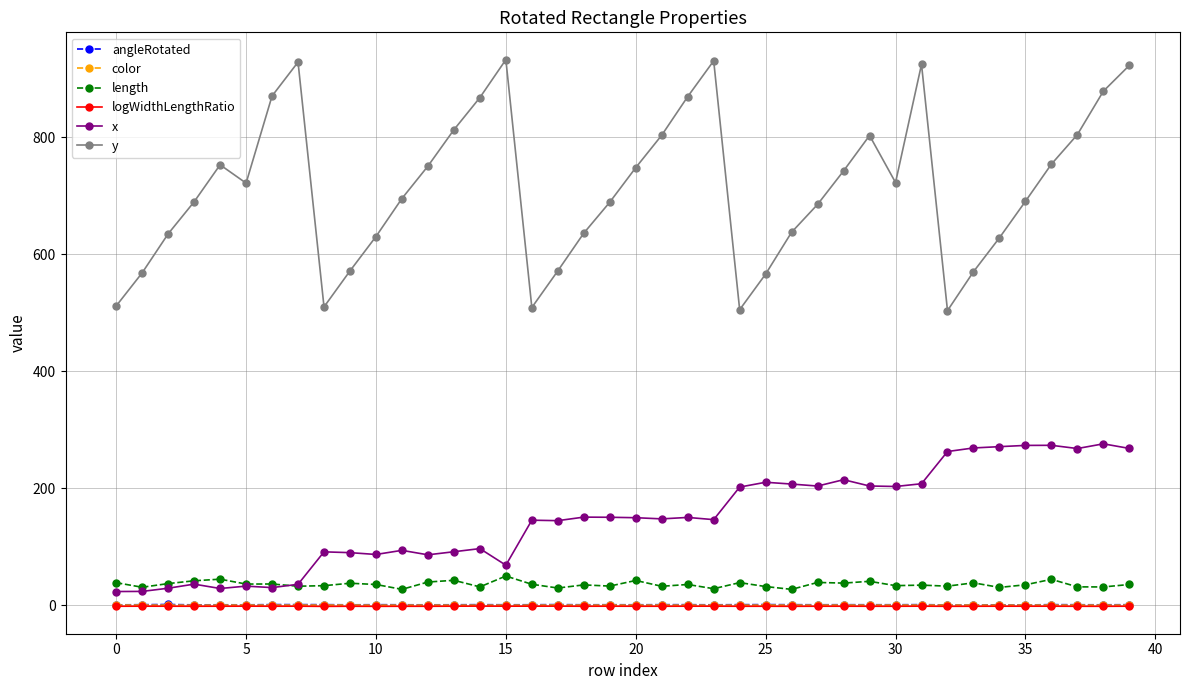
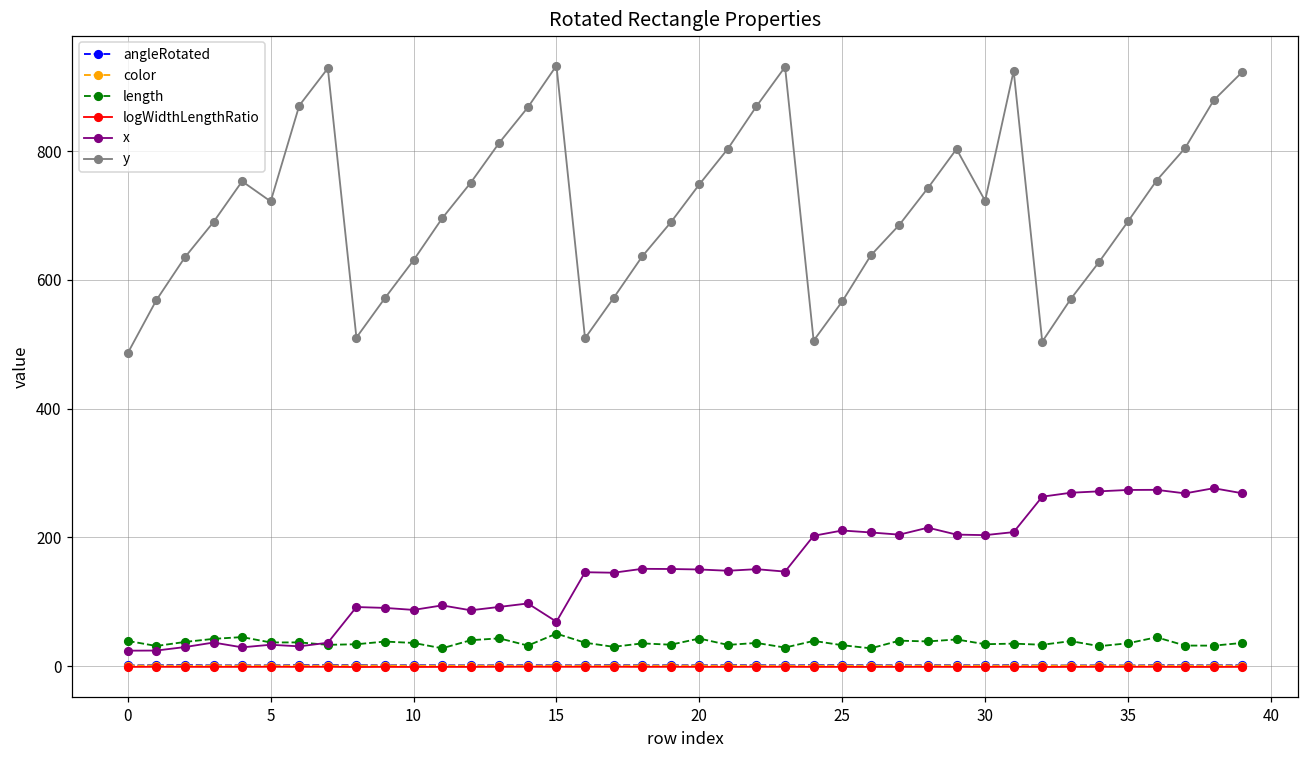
y, 0: 510 -> 490
